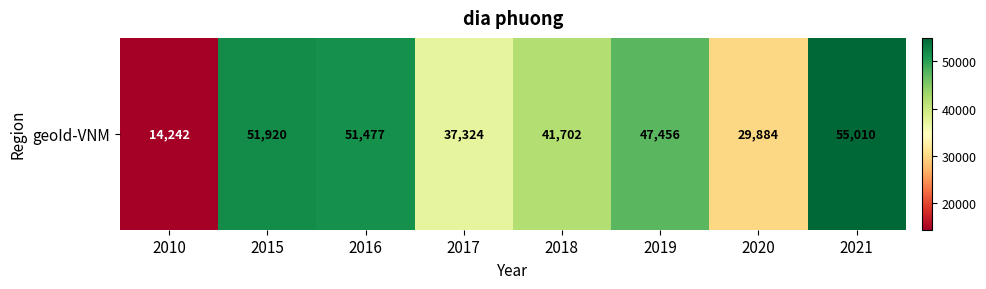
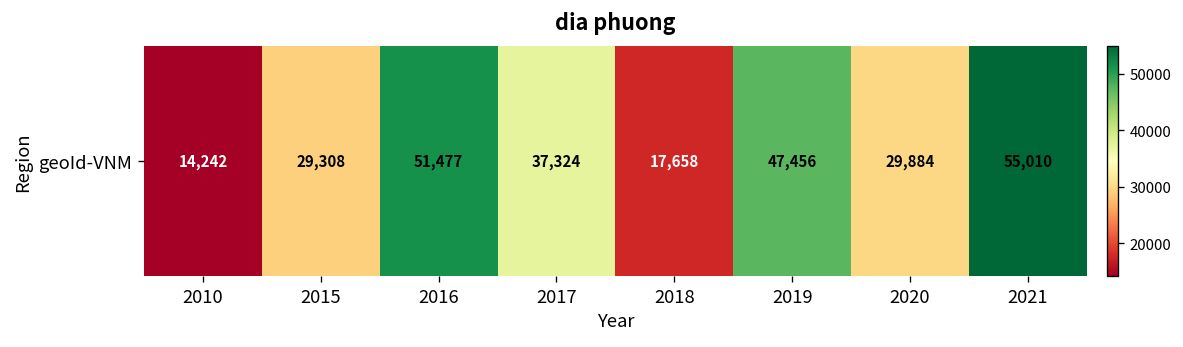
geoId-VNM, 2015: 51,920 -> 29,308
geoId-VNM, 2018: 41,702 -> 17,658
